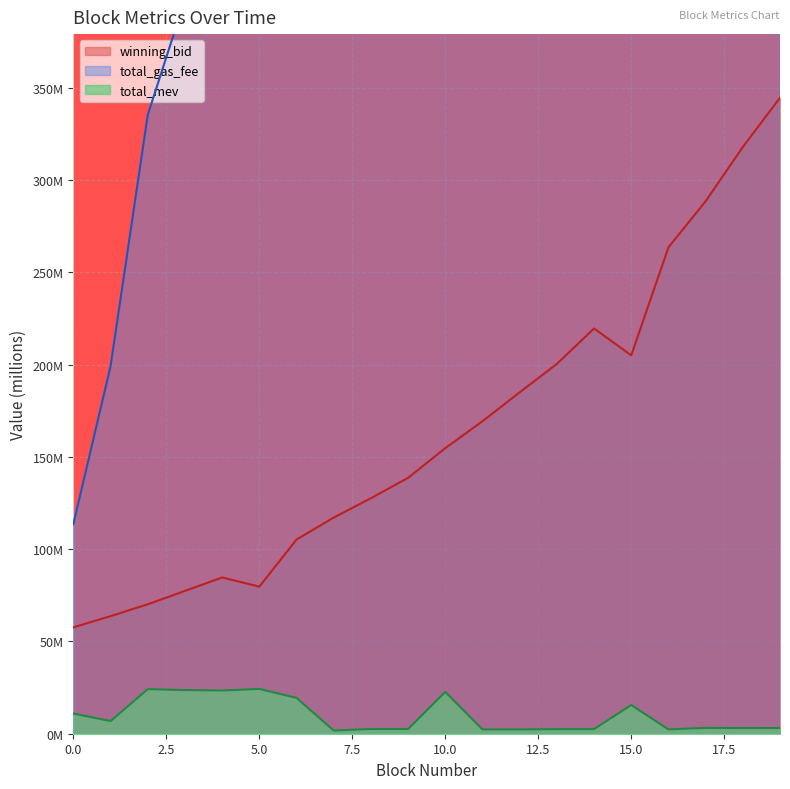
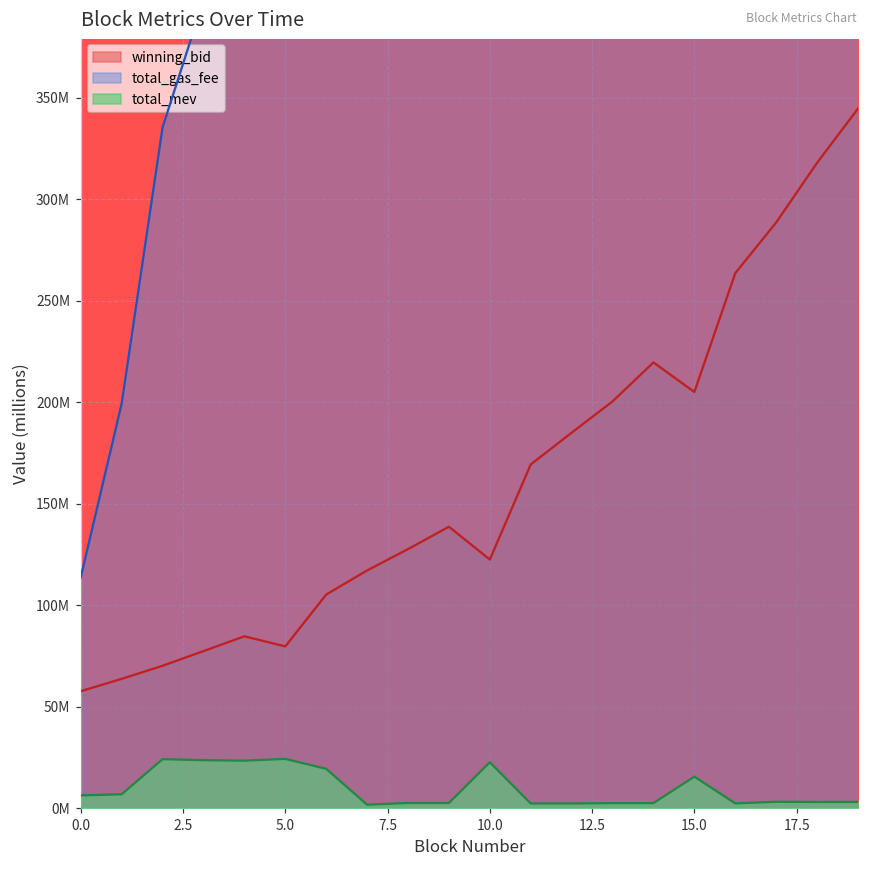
total_mev, 0.0: 11000000 -> 6000000
winning_bid, 10.0: 155000000 -> 122000000
